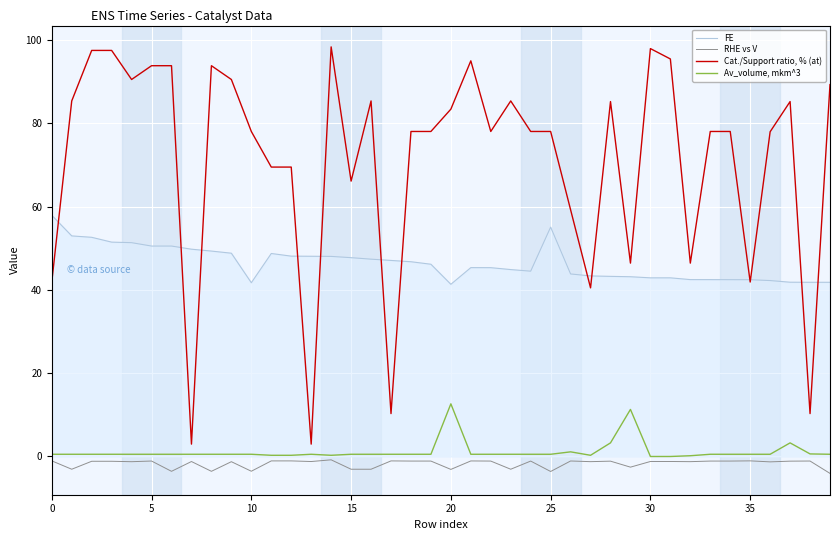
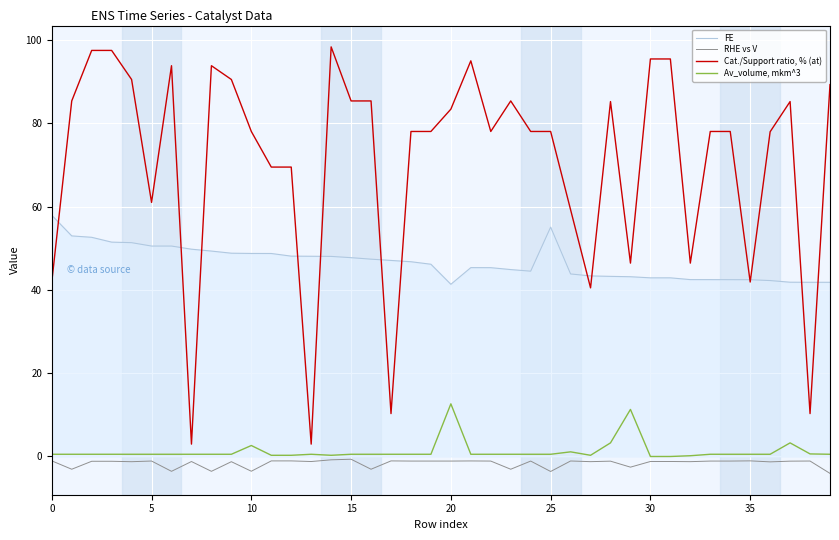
Cat./Support ratio, % (at), 5: 94 -> 61
FE, 10: 42 -> 49
Av_volume, mkm^3, 10: 1 -> 3
RHE vs V, 15: -3 -> -1
Cat./Support ratio, % (at), 15: 66 -> 85
RHE vs V, 20: -3 -> -1
Cat./Support ratio, % (at), 30: 98 -> 95
